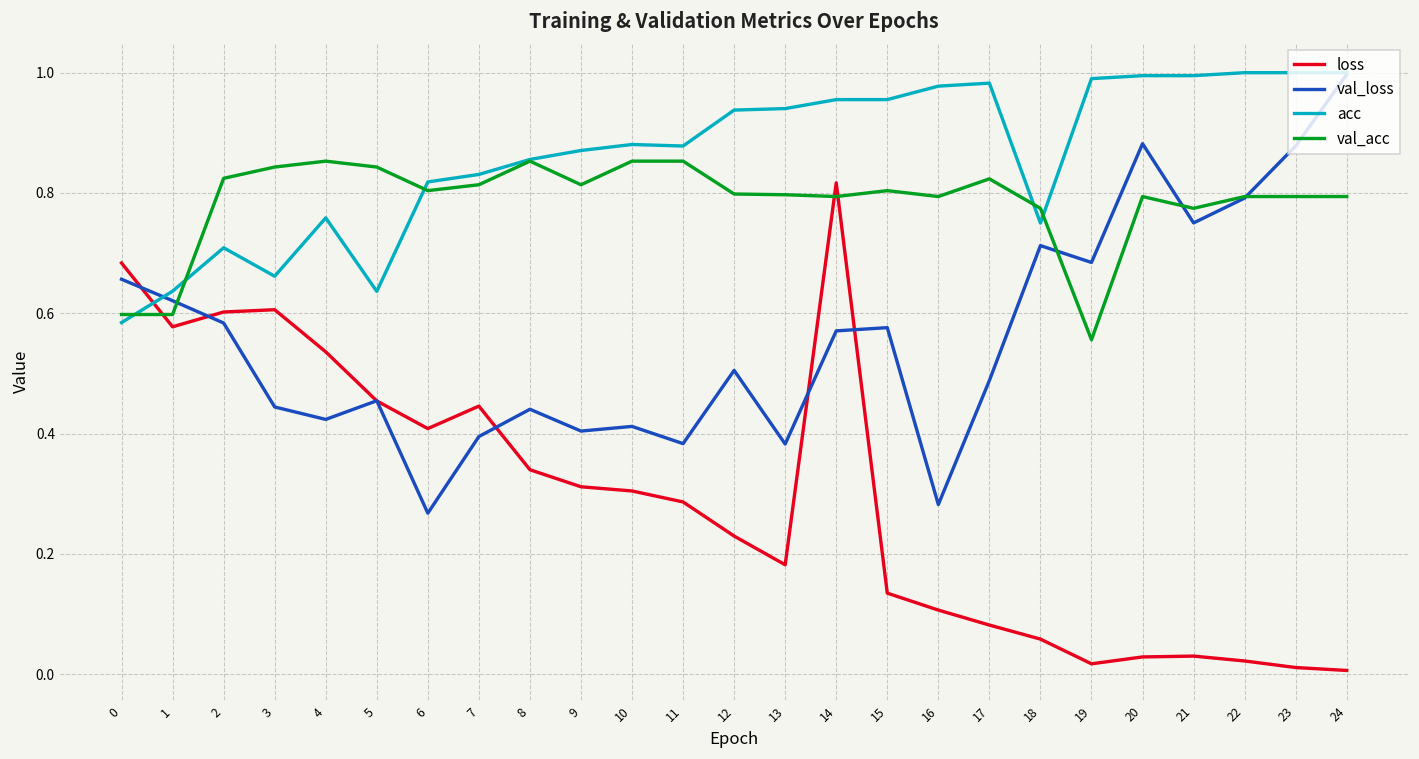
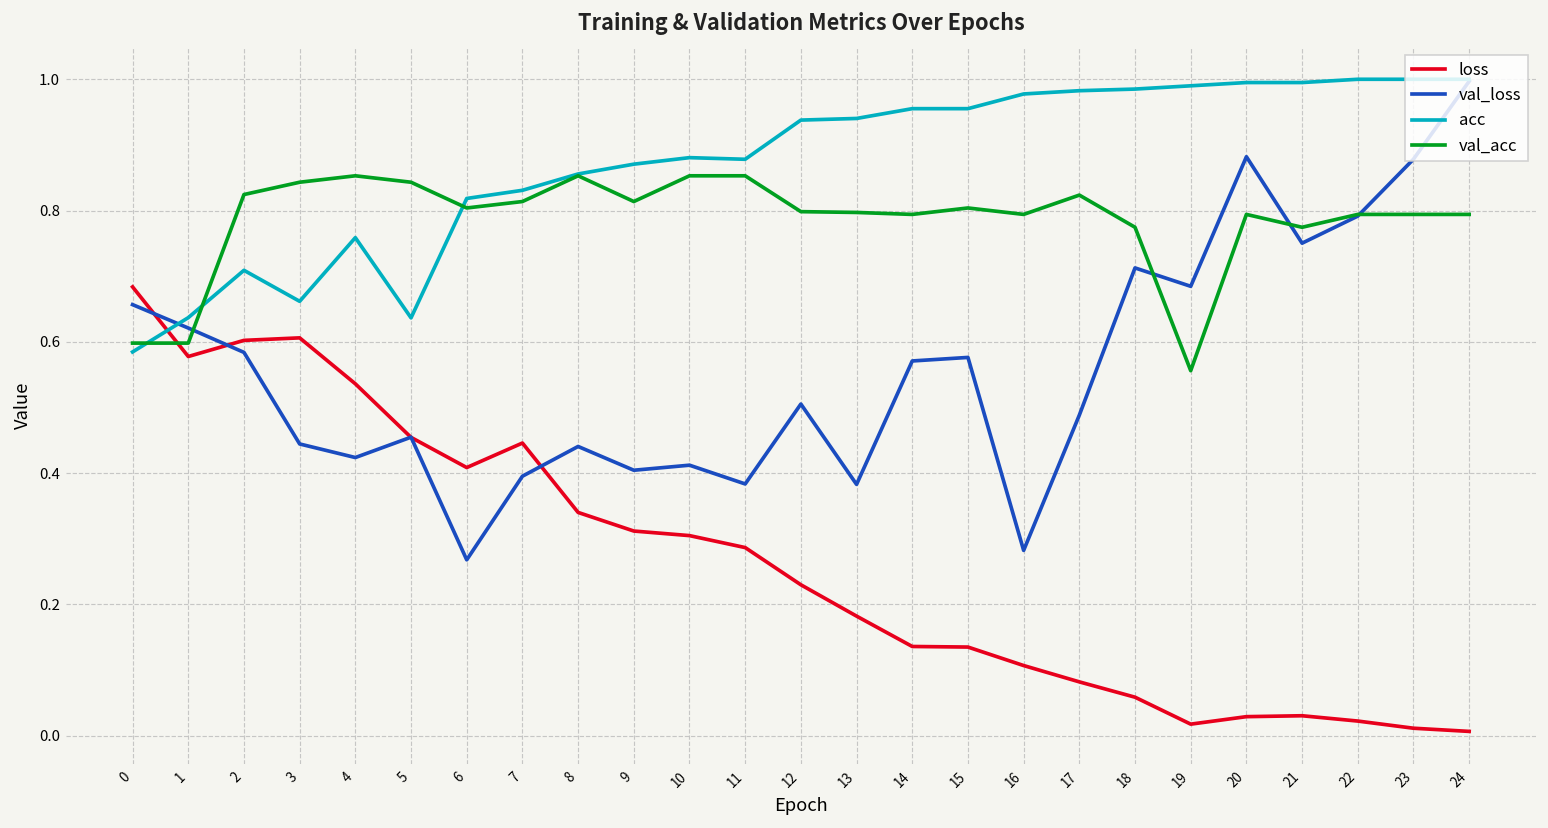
loss, 14: 0.82 -> 0.14
acc, 18: 0.75 -> 0.99
